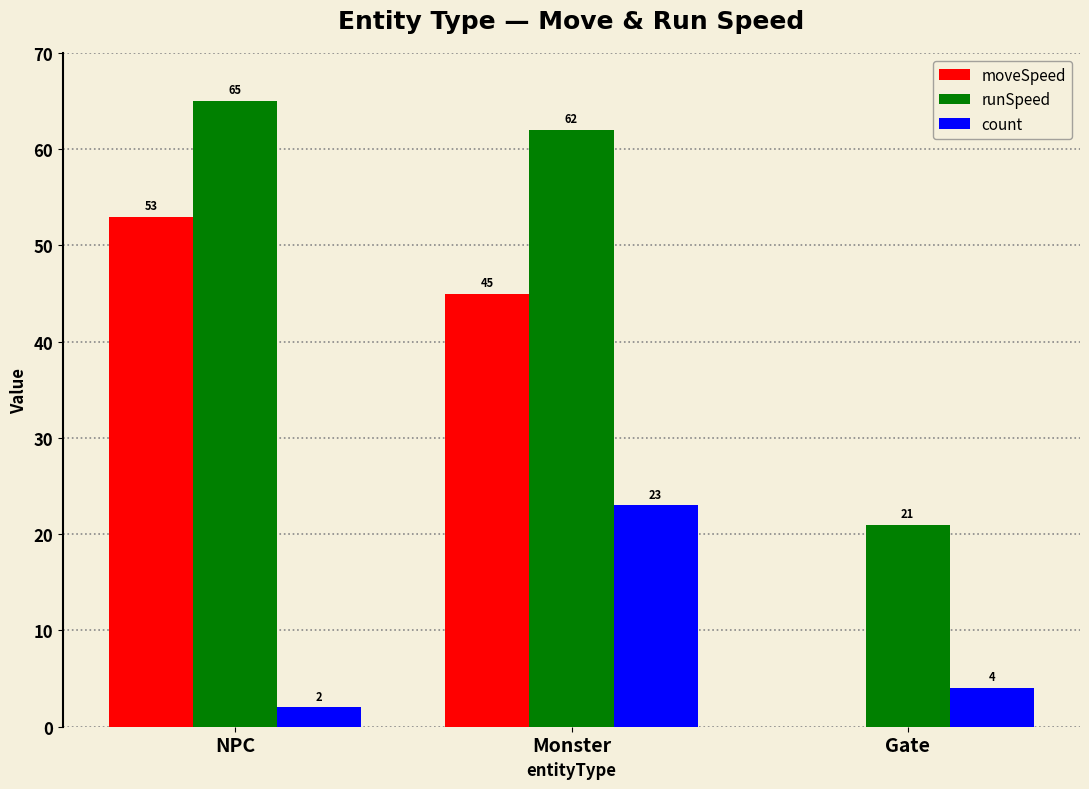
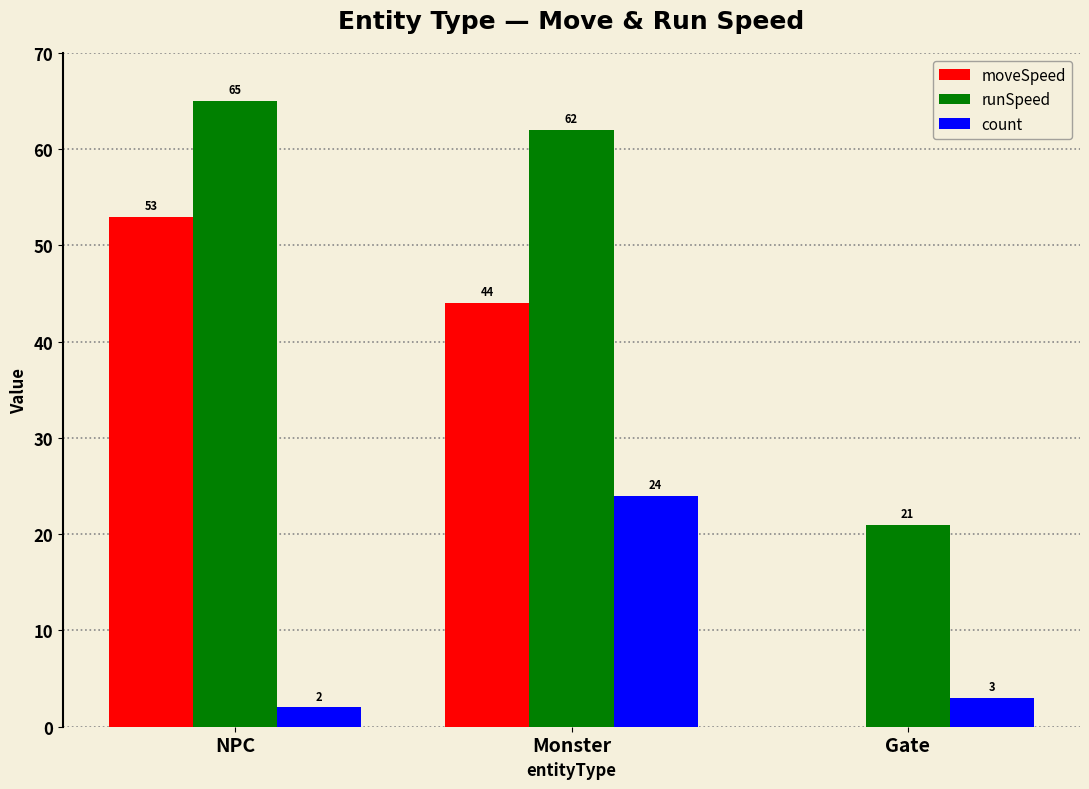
moveSpeed, Monster: 45 -> 44
count, Monster: 23 -> 24
count, Gate: 4 -> 3
